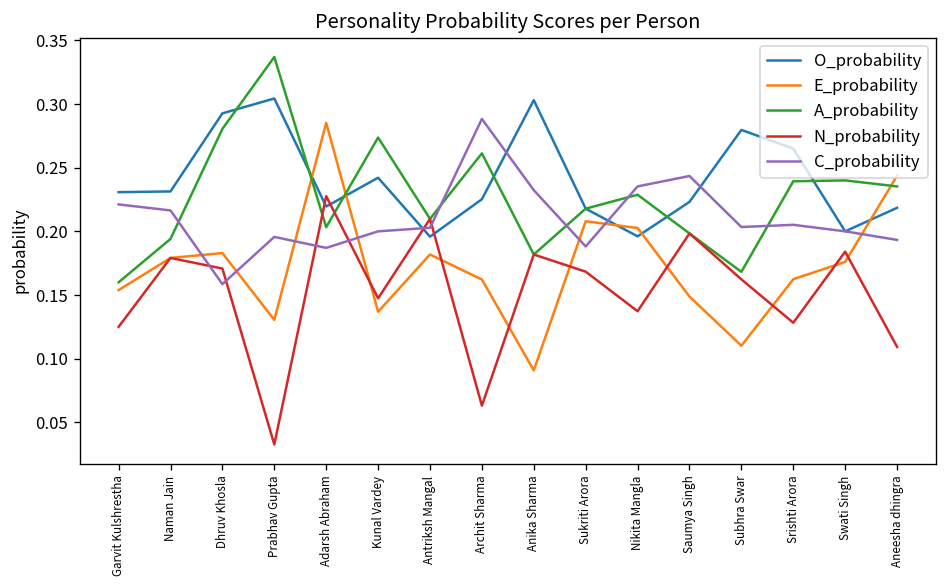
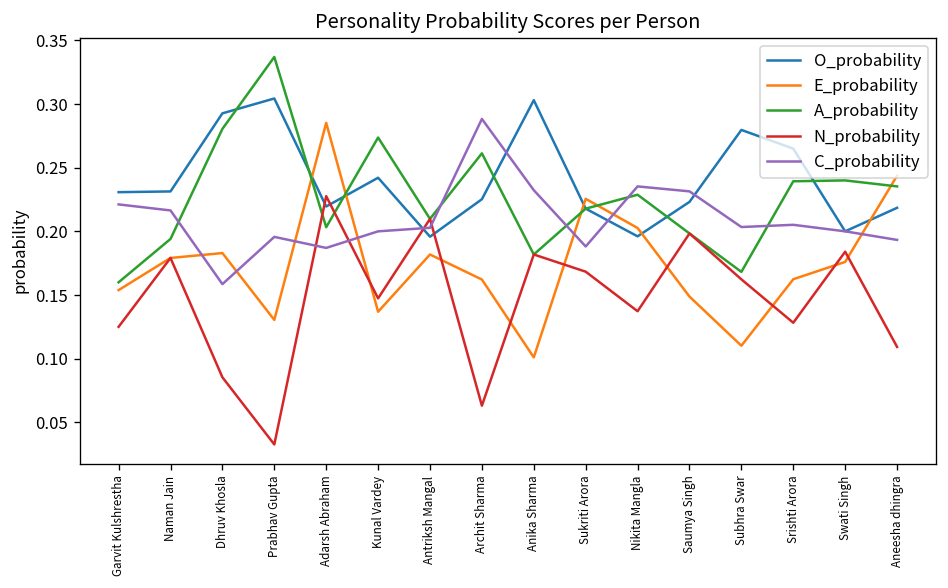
N_probability, Dhruv Khosla: 0.171 -> 0.085
E_probability, Anika Sharma: 0.091 -> 0.101
E_probability, Sukriti Arora: 0.208 -> 0.226
C_probability, Saumya Singh: 0.243 -> 0.231
